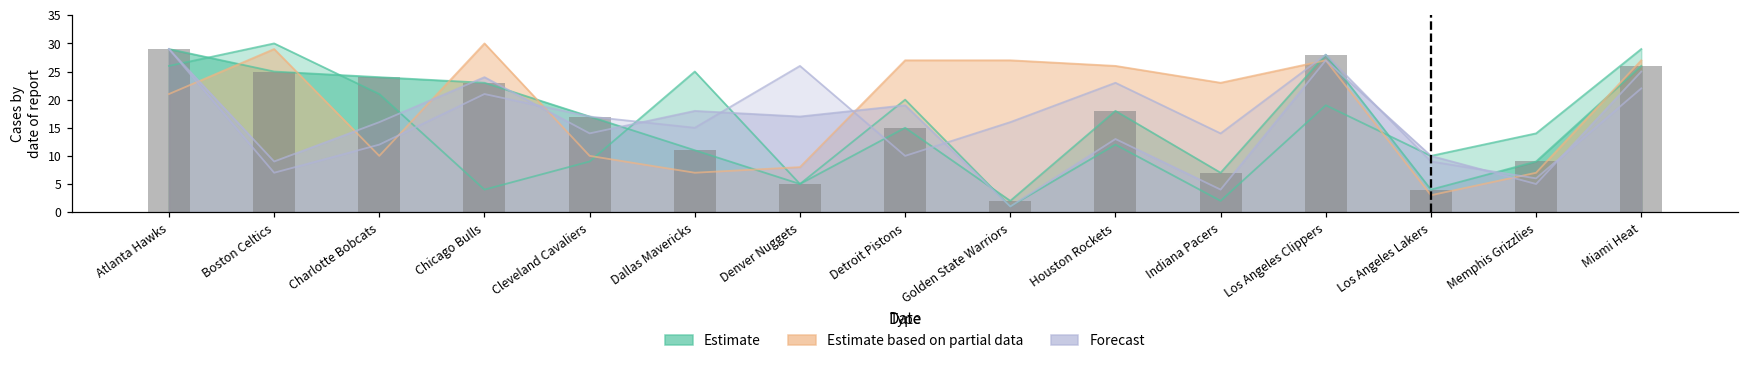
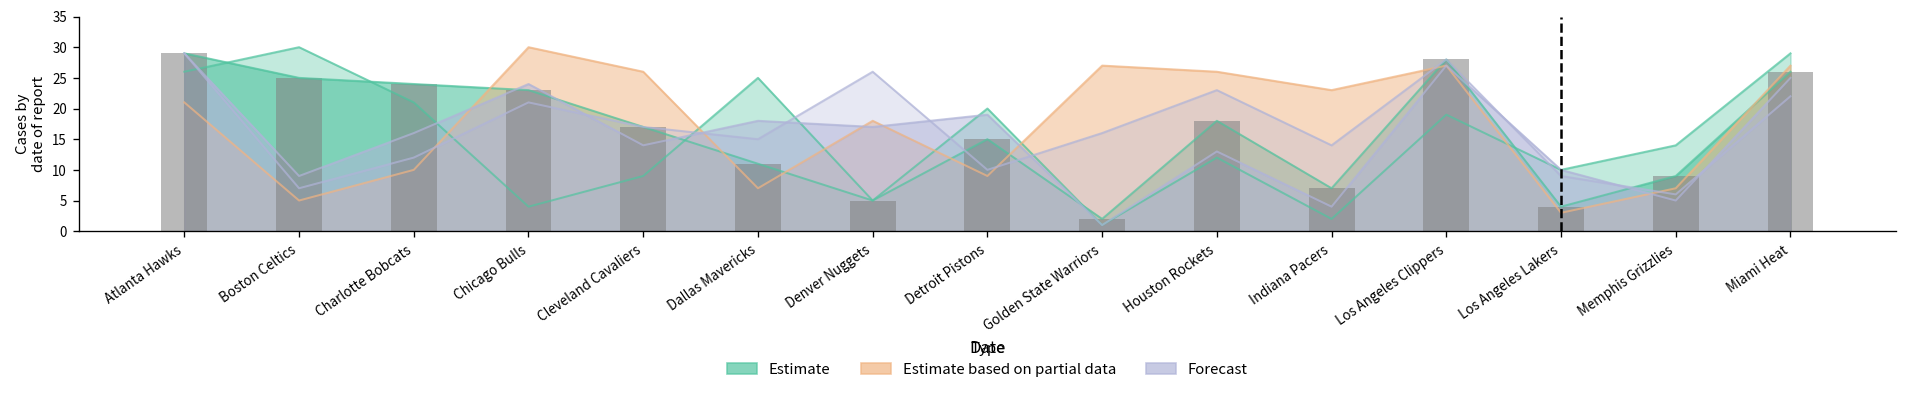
Estimate based on partial data, Boston Celtics: 29 -> 5
Estimate based on partial data, Cleveland Cavaliers: 10 -> 26
Estimate based on partial data, Denver Nuggets: 8 -> 18
Estimate based on partial data, Detroit Pistons: 27 -> 9
